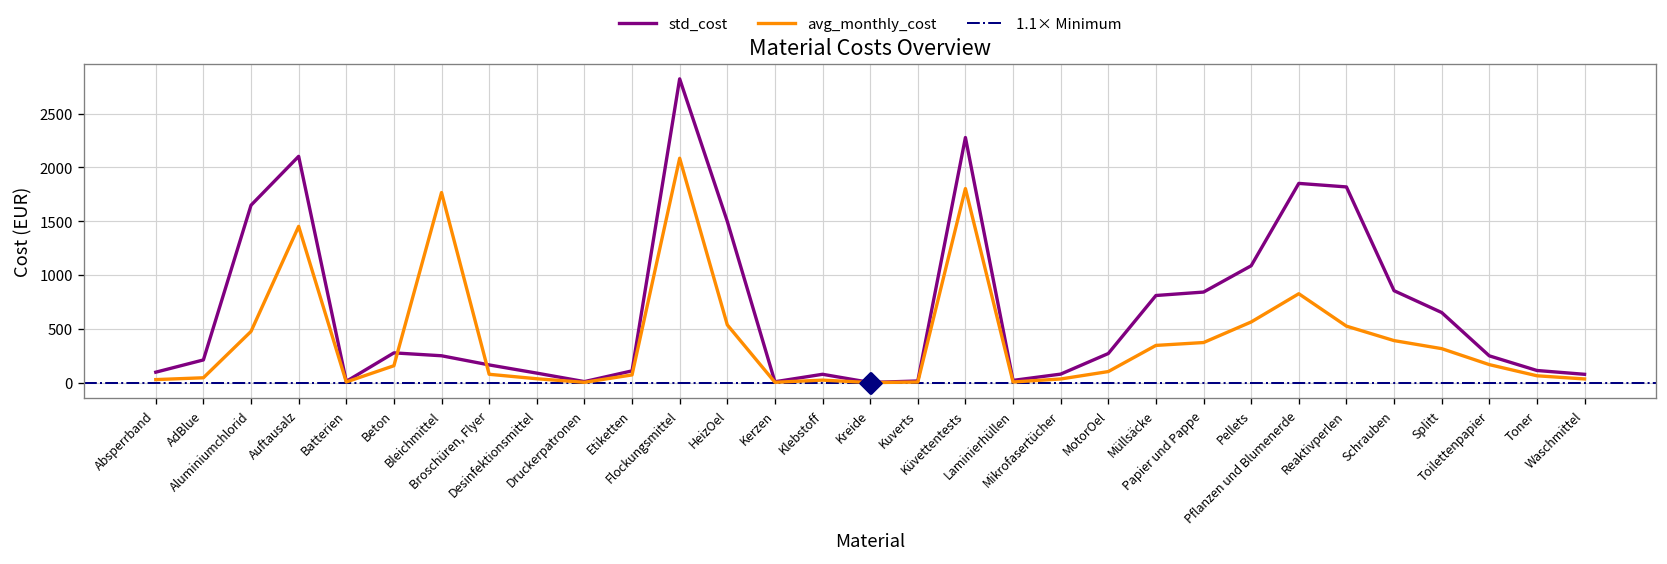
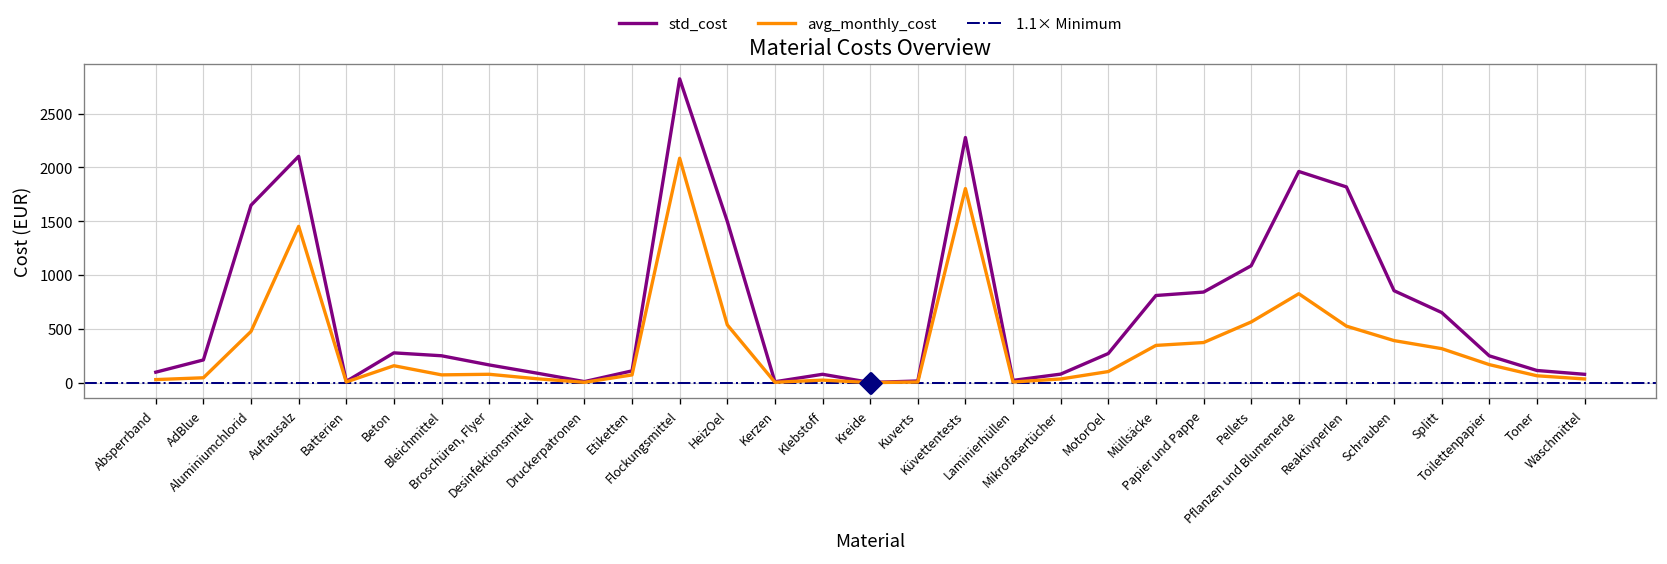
avg_monthly_cost, Bleichmittel: 1800 -> 100
std_cost, Pflanzen und Blumenerde: 1900 -> 2000
